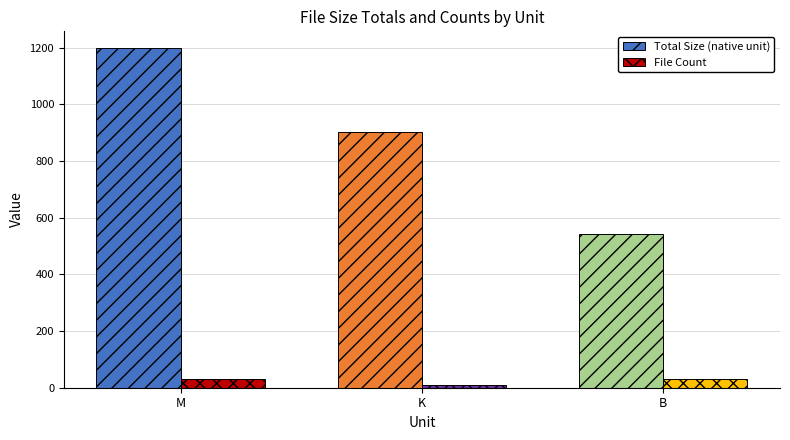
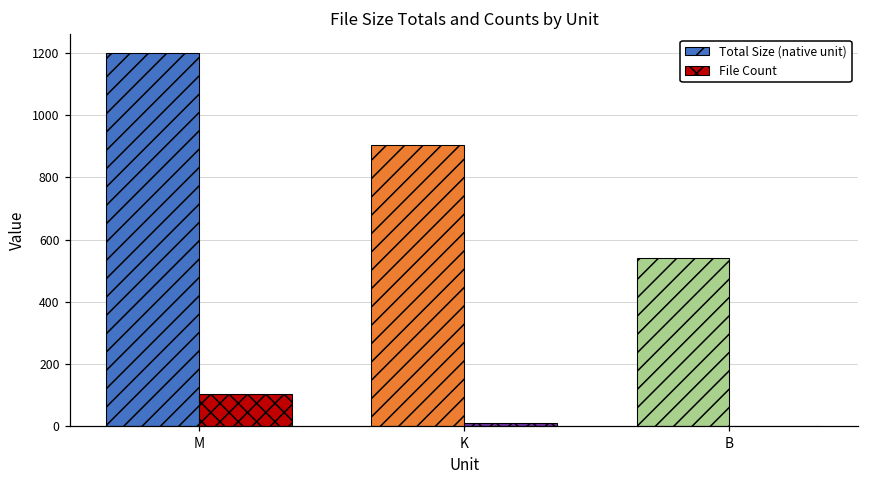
File Count, M: 30 -> 100
File Count, B: 30 -> 0
